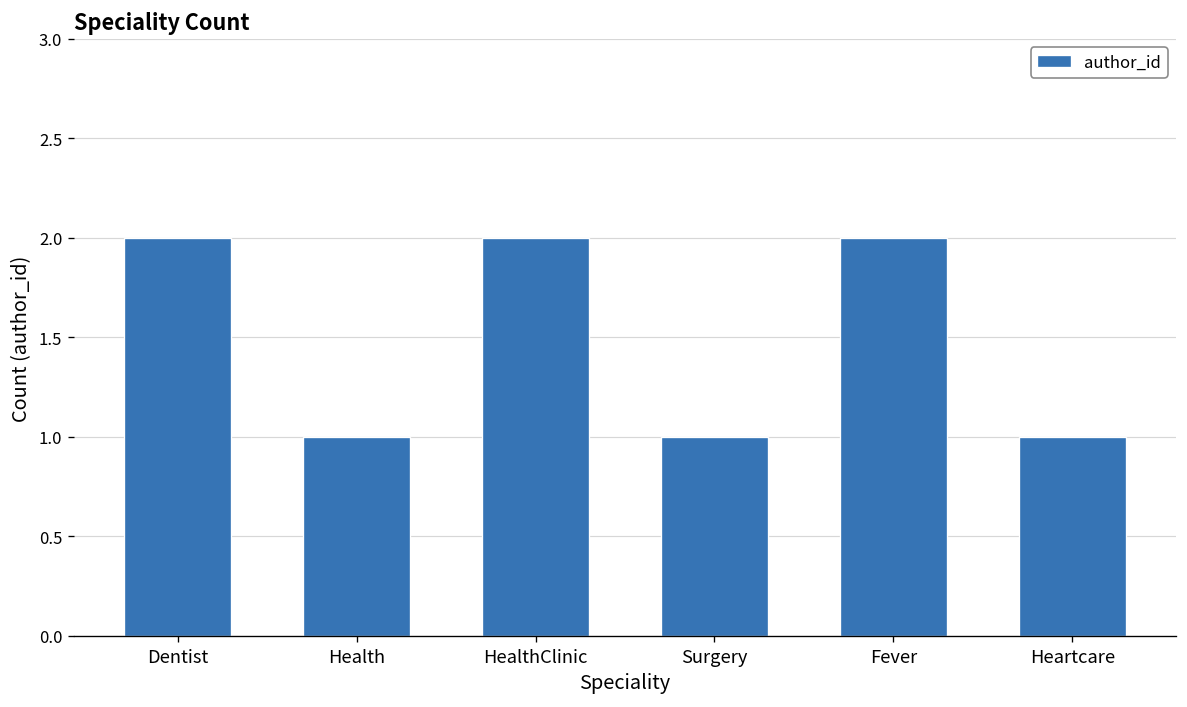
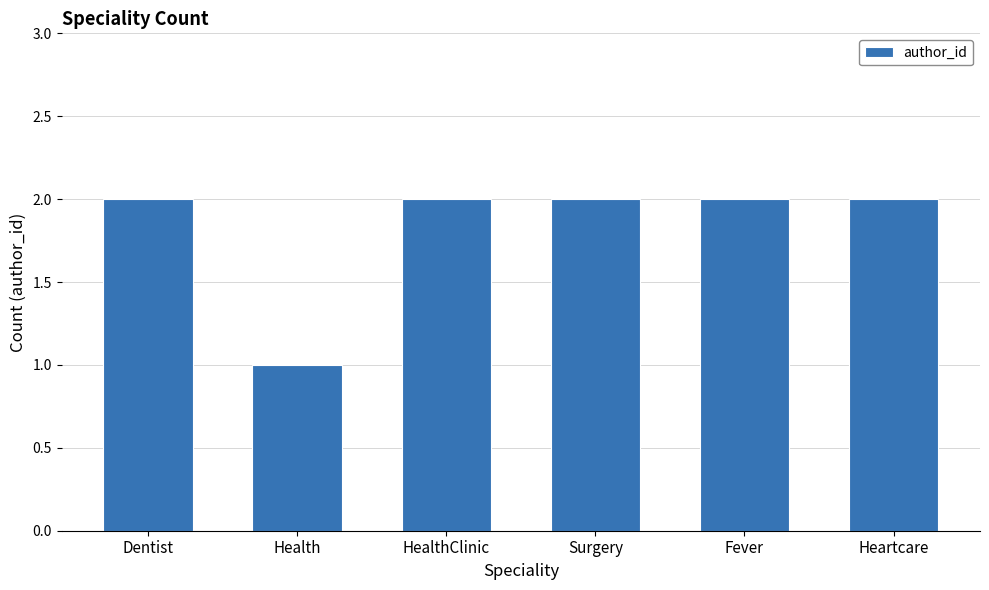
Surgery: 1 -> 2
Heartcare: 1 -> 2
